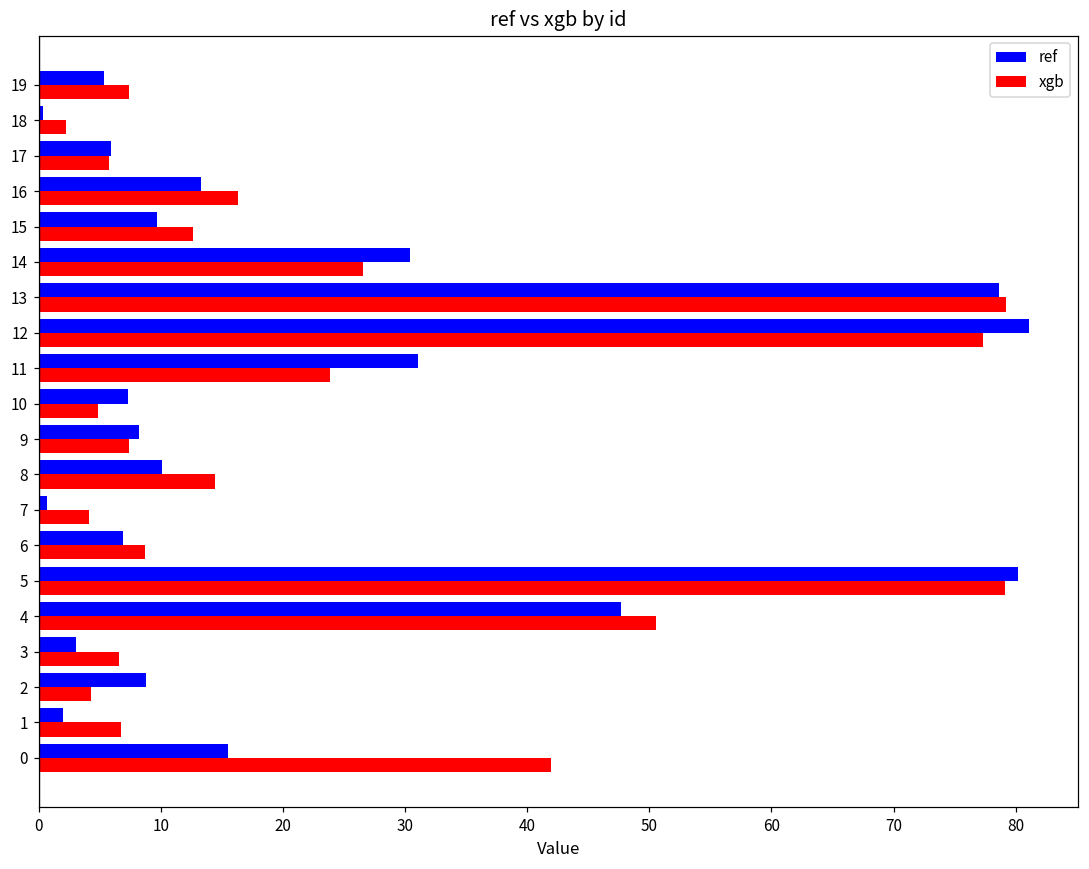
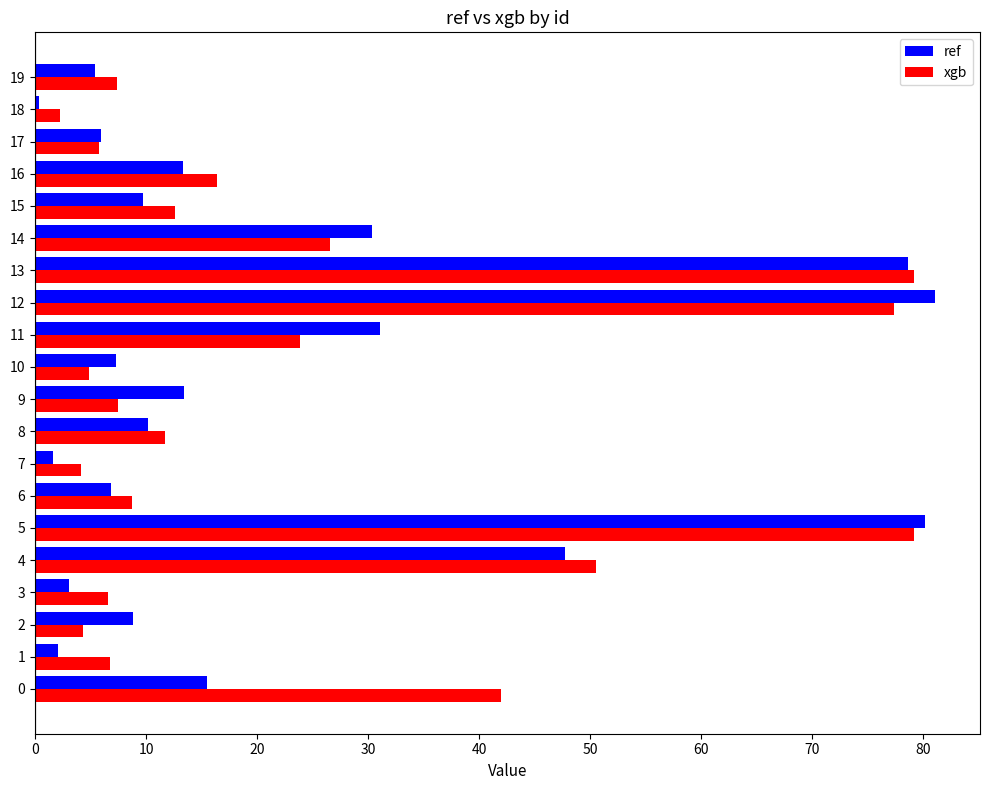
ref, 9: 8.2 -> 13.4
xgb, 8: 14.4 -> 11.7
ref, 7: 0.7 -> 1.6
